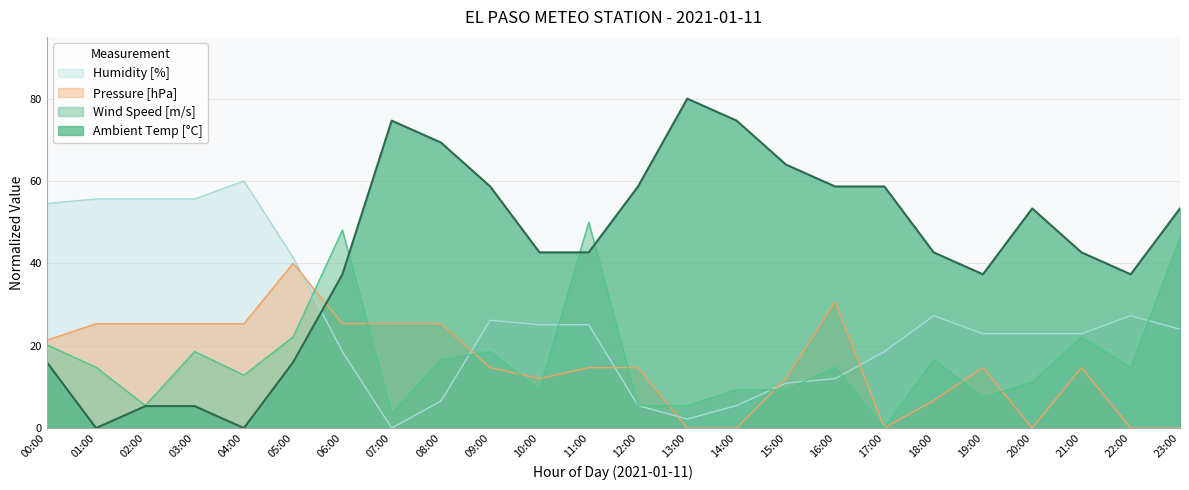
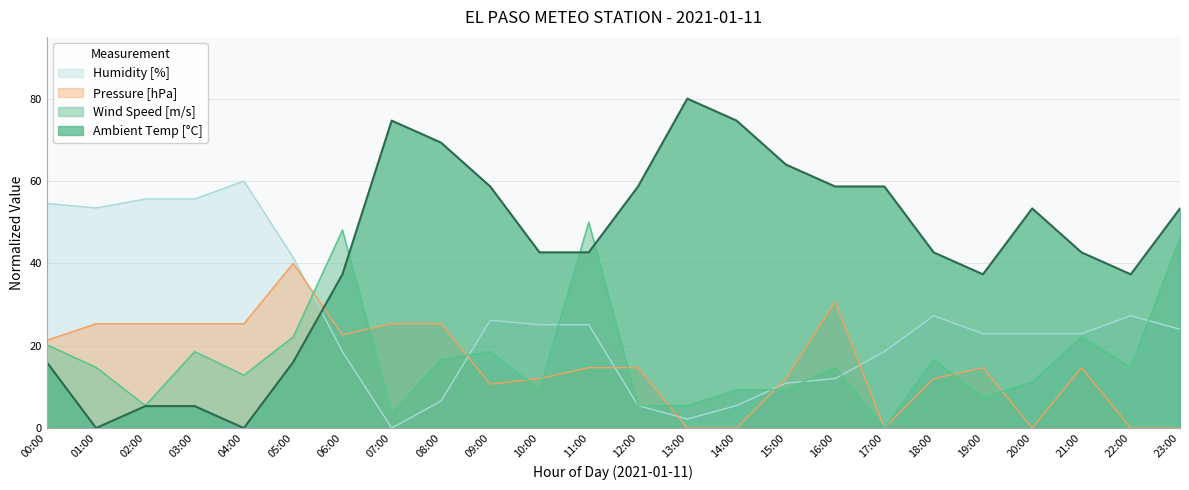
Humidity [%], 01:00: 56 -> 53
Pressure [hPa], 06:00: 25 -> 23
Pressure [hPa], 09:00: 15 -> 11
Pressure [hPa], 18:00: 7 -> 12
